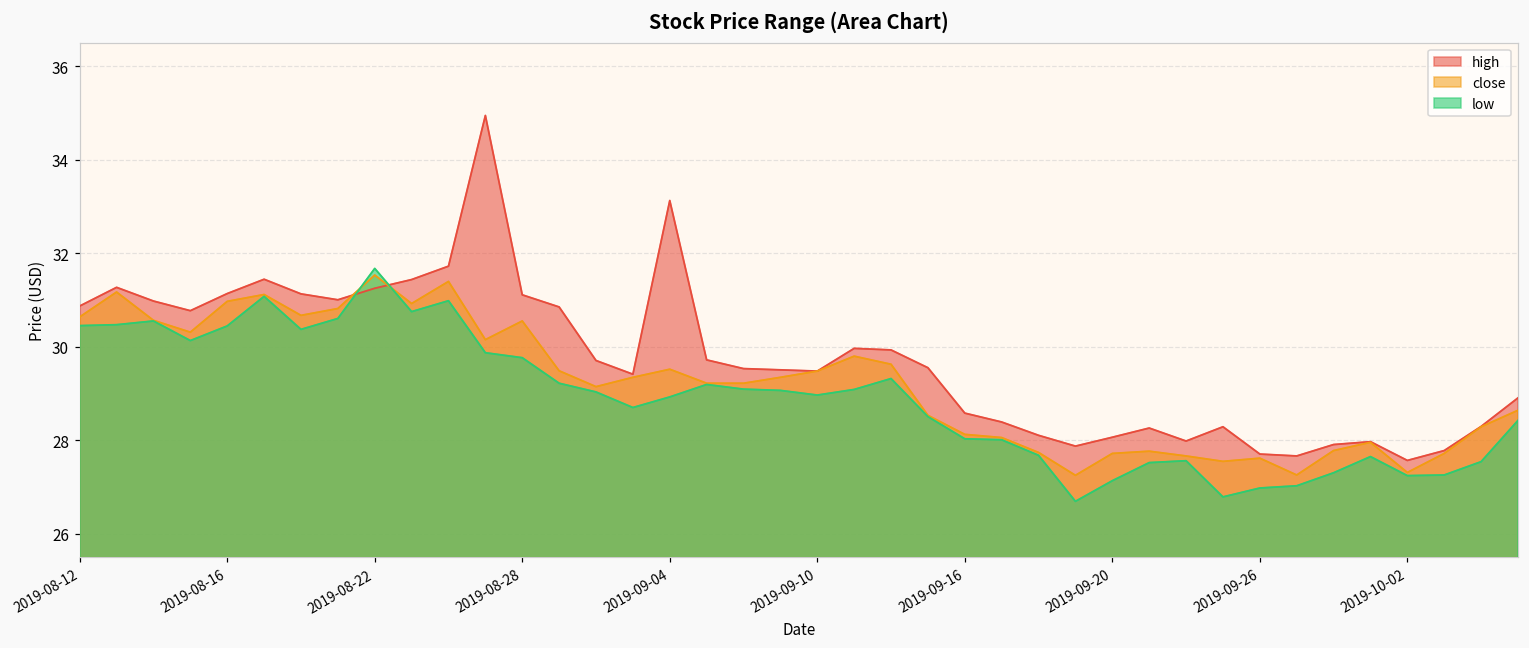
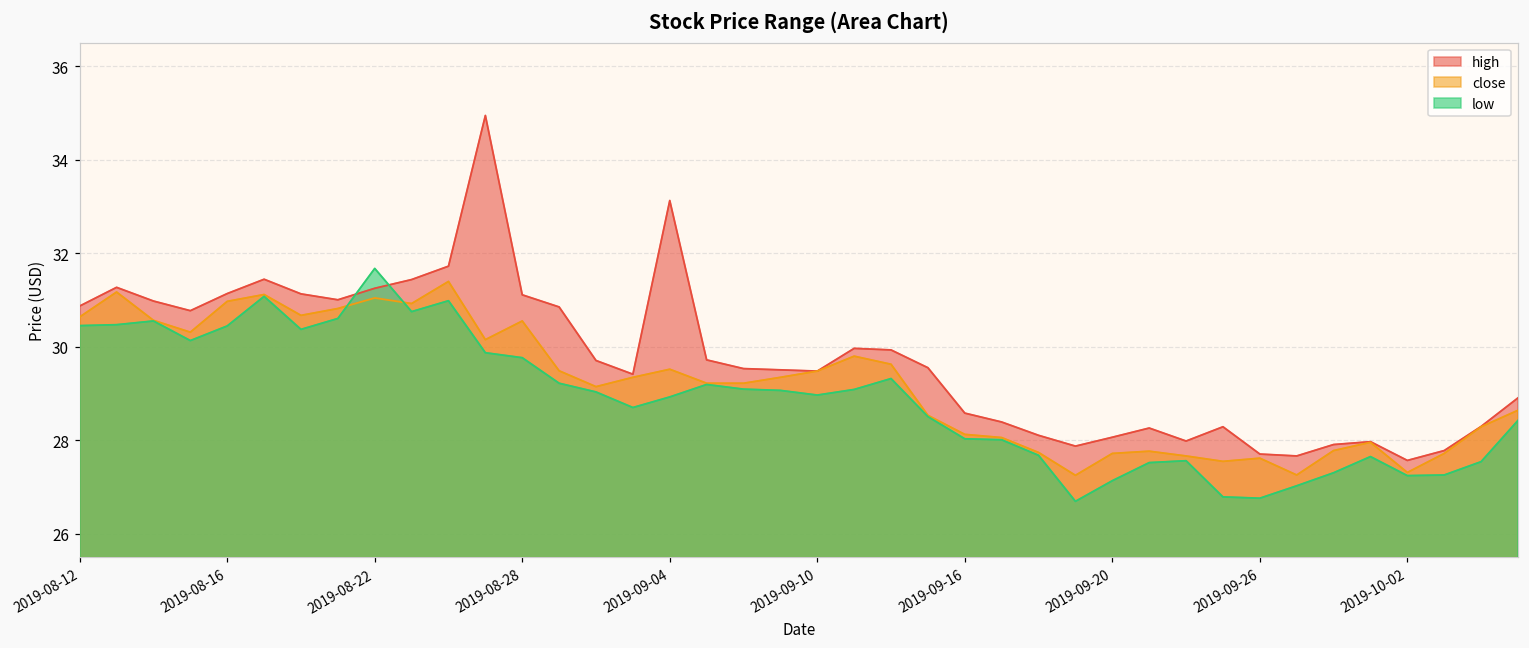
close, 2019-08-22: 31.5 -> 31.0
low, 2019-09-26: 27.0 -> 26.8
